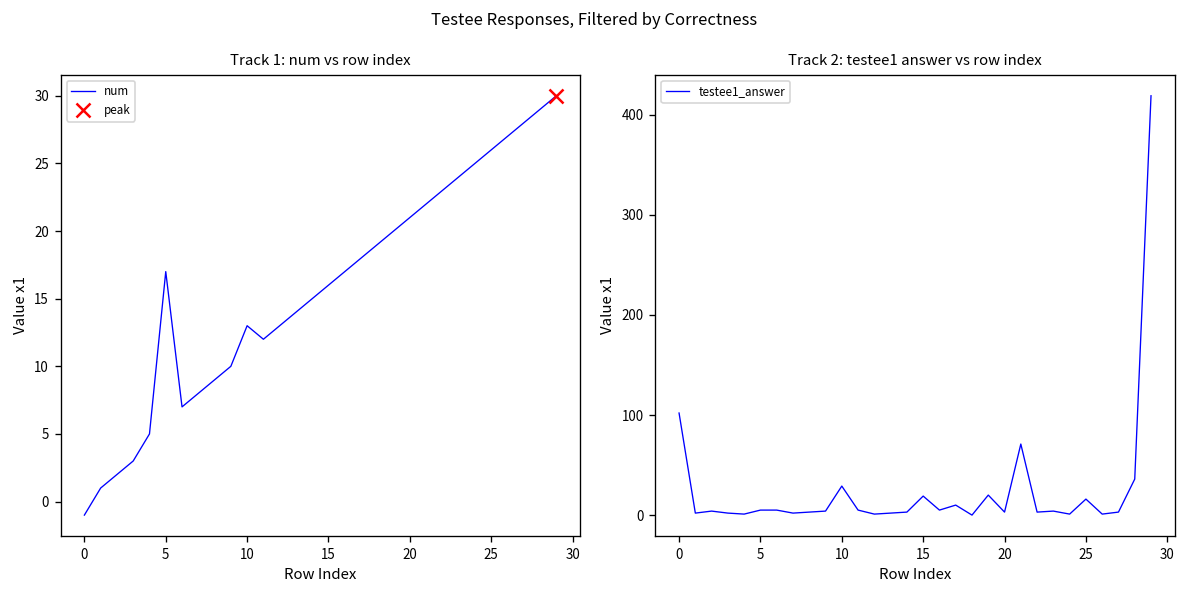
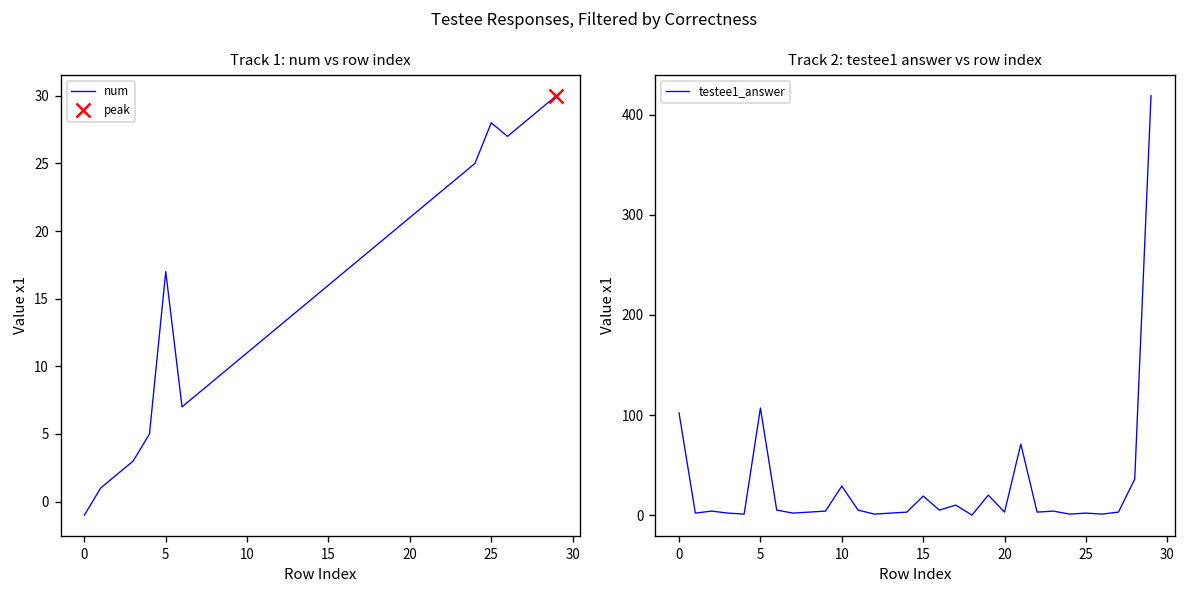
Track 1: num vs row index, num, 10: 13 -> 11
Track 1: num vs row index, num, 25: 26 -> 28
Track 2: testee1 answer vs row index, 5: 10 -> 110
Track 2: testee1 answer vs row index, 25: 20 -> 0
